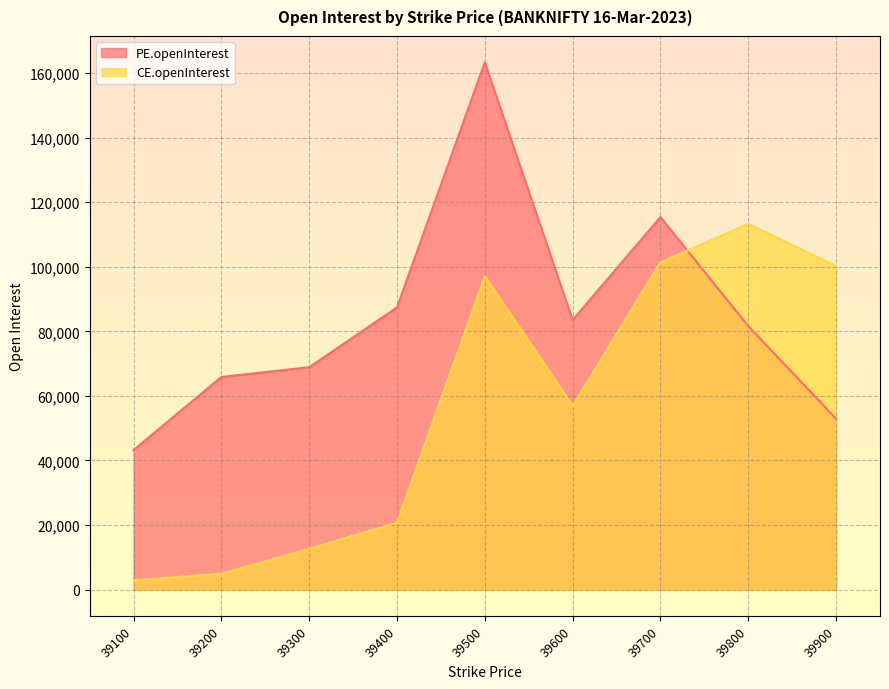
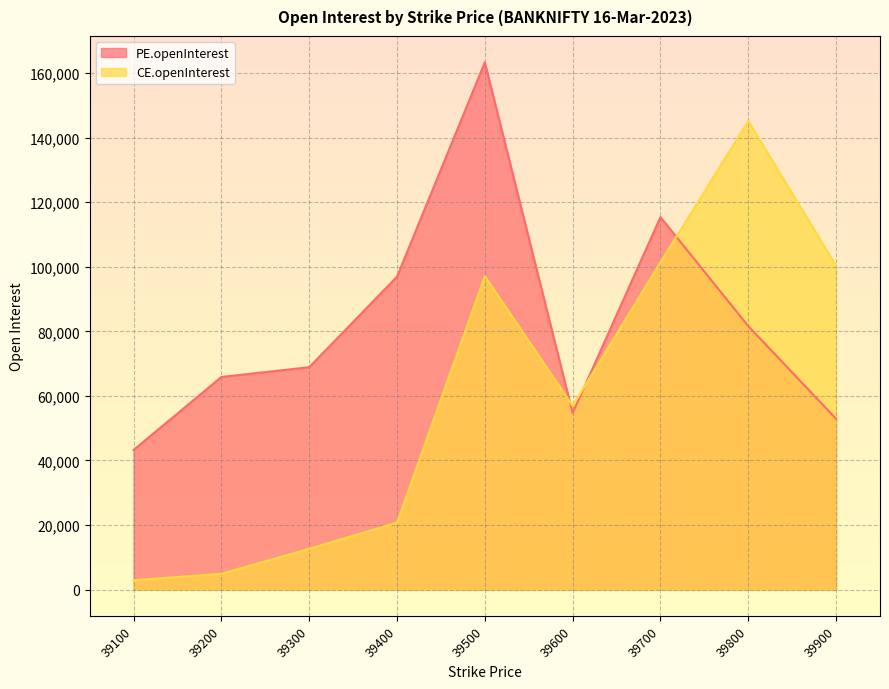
PE.openInterest, 39400: 87,000 -> 97,000
PE.openInterest, 39600: 84,000 -> 55,000
CE.openInterest, 39800: 113,000 -> 145,000
